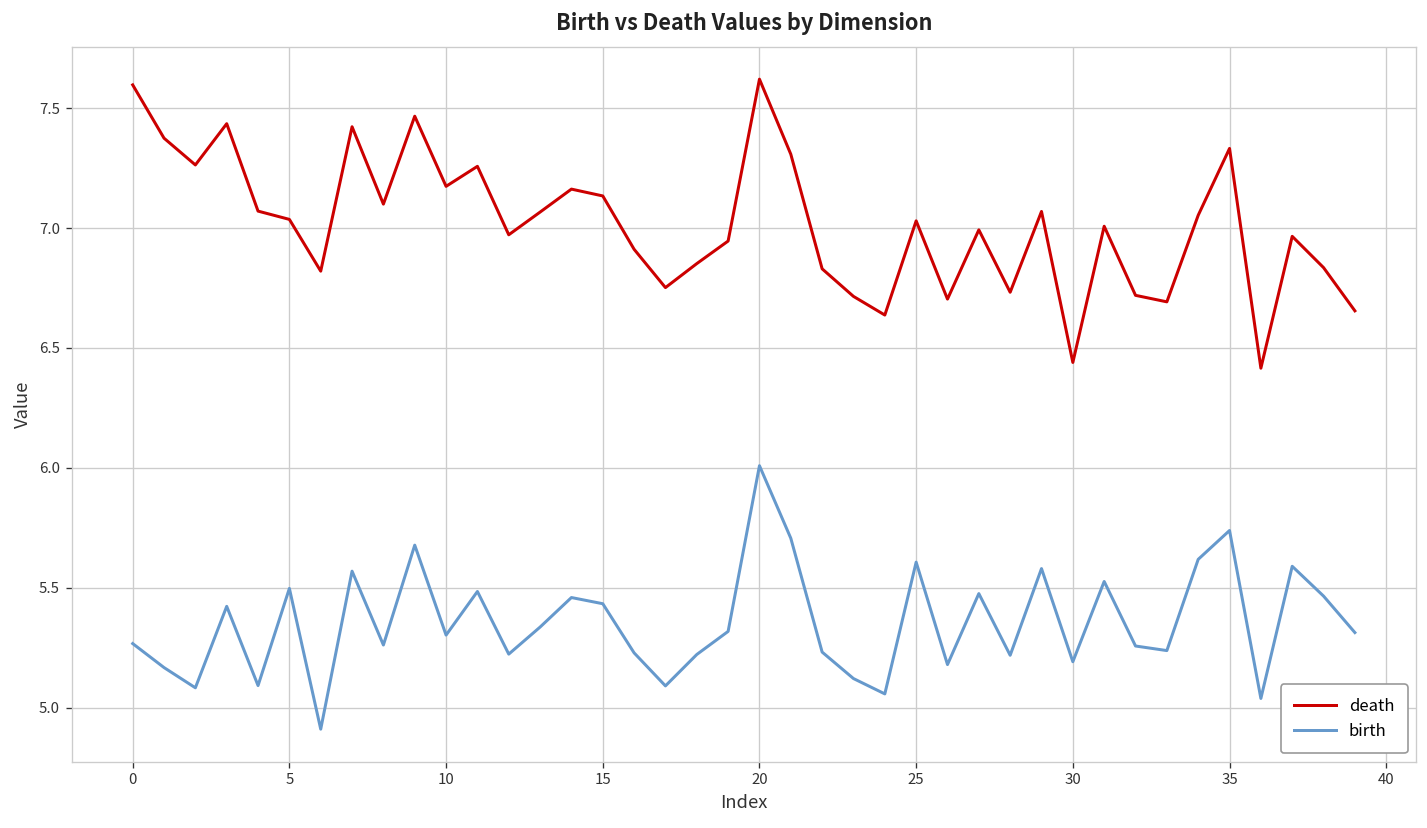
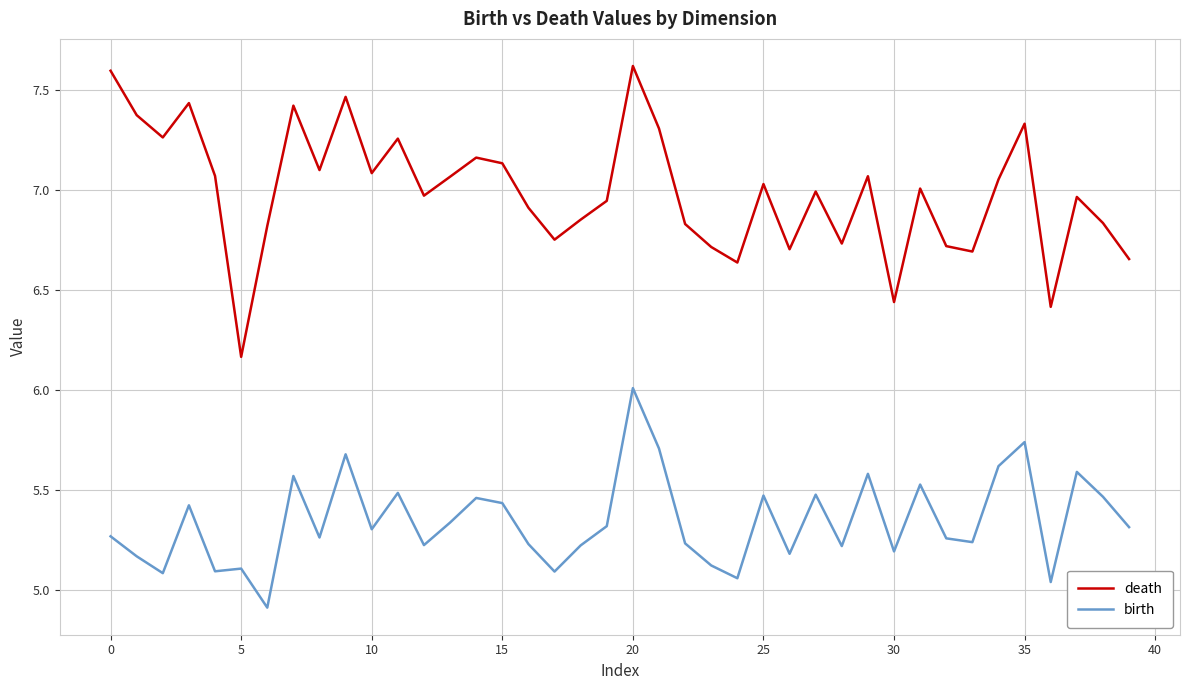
death, 5: 7.04 -> 6.17
birth, 5: 5.50 -> 5.11
death, 10: 7.17 -> 7.09
birth, 25: 5.61 -> 5.47
